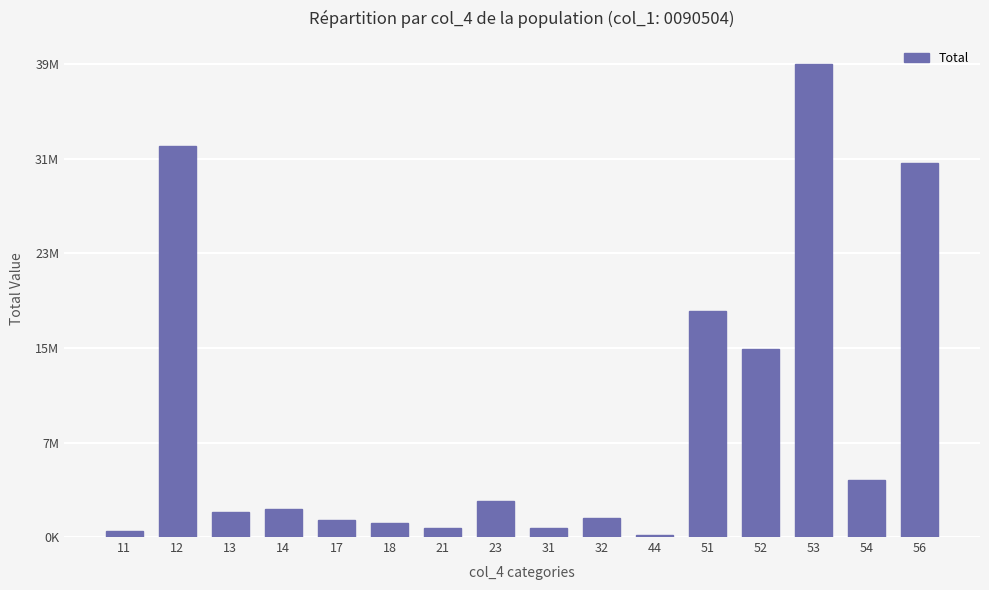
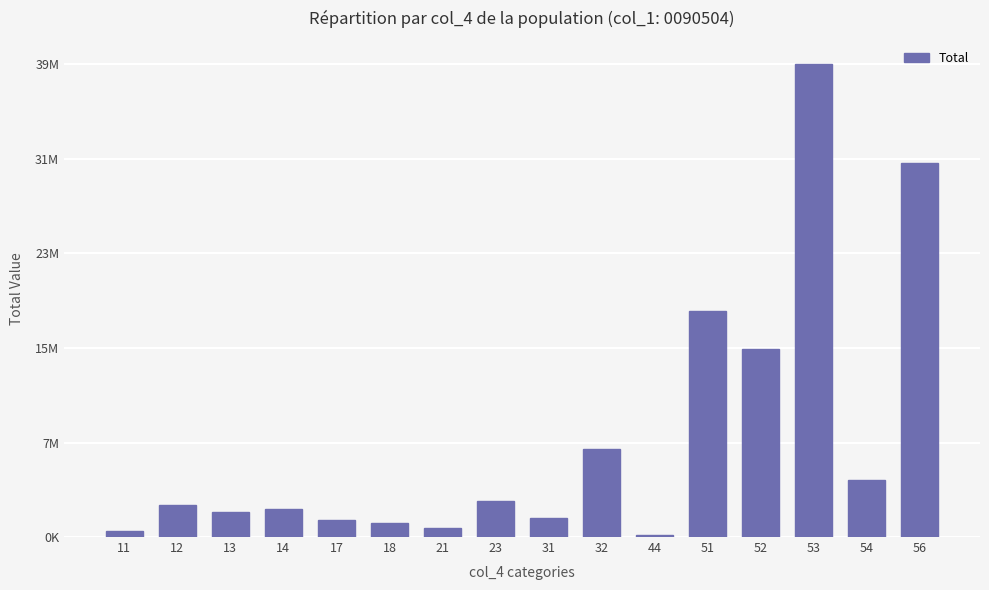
12: 32300000 -> 2600000
31: 700000 -> 1600000
32: 1600000 -> 7300000
